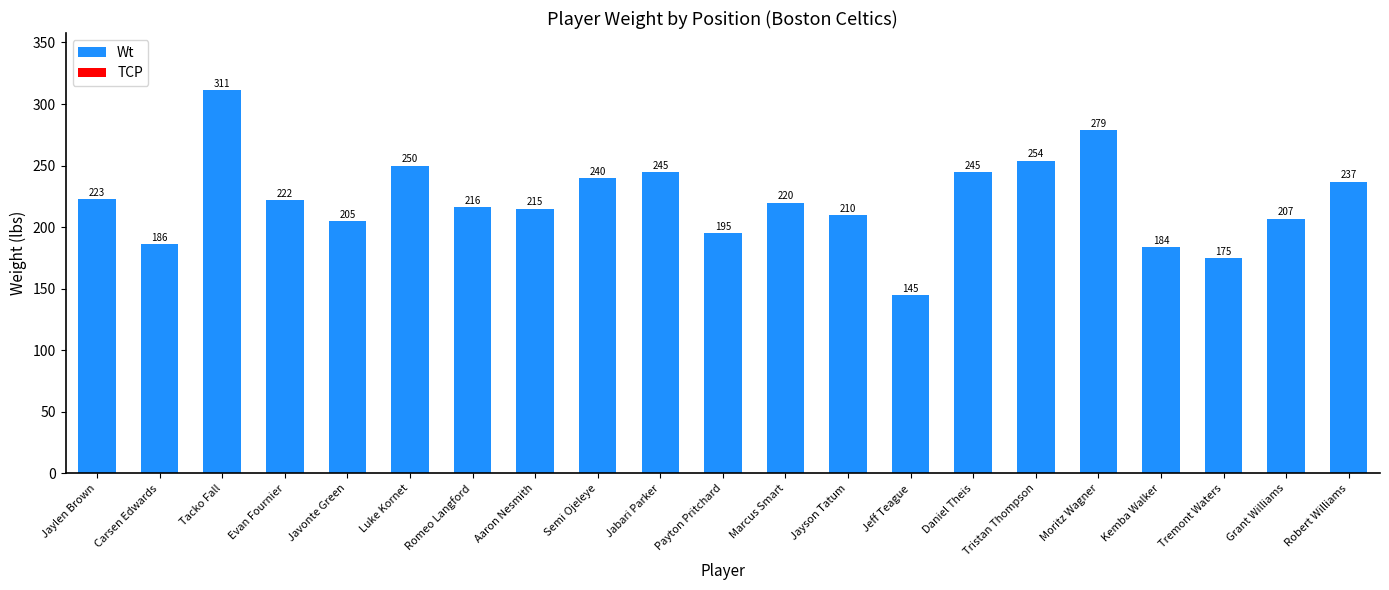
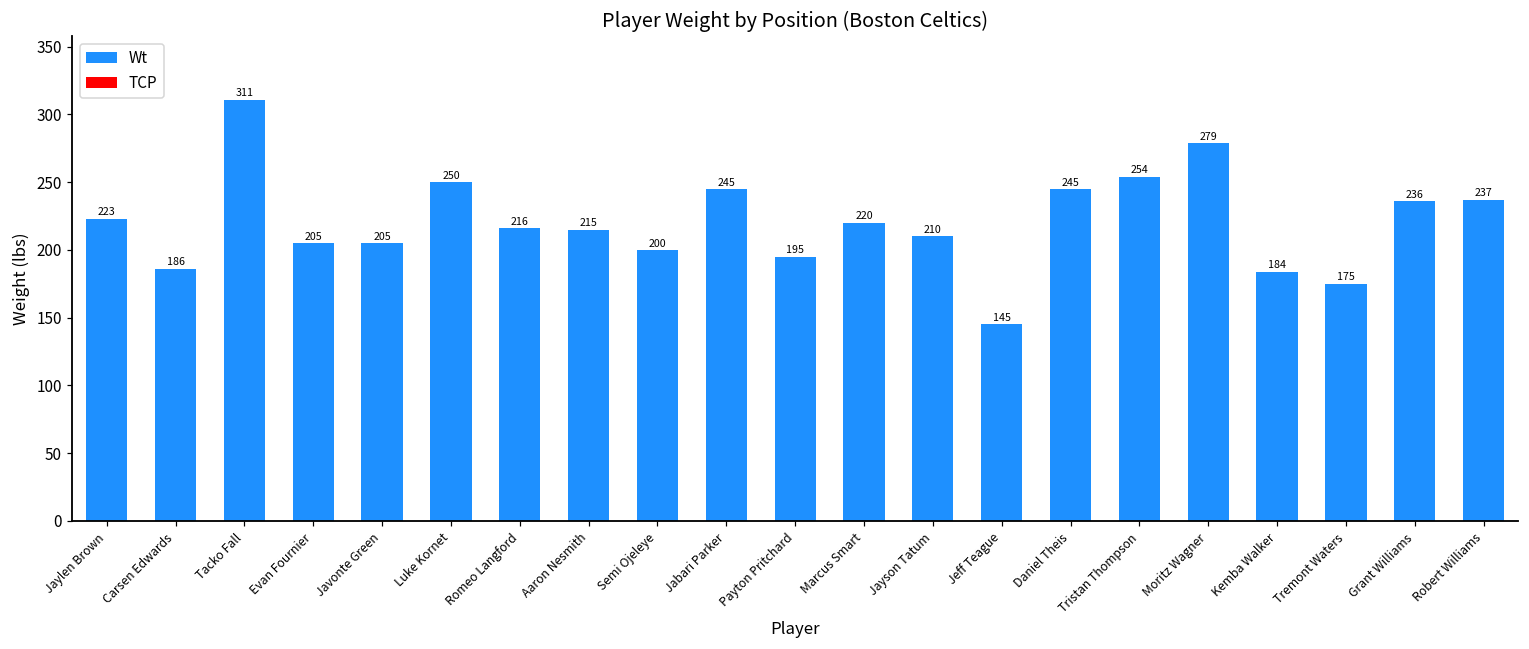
Wt, Evan Fournier: 222 -> 205
Wt, Semi Ojeleye: 240 -> 200
Wt, Grant Williams: 207 -> 236
